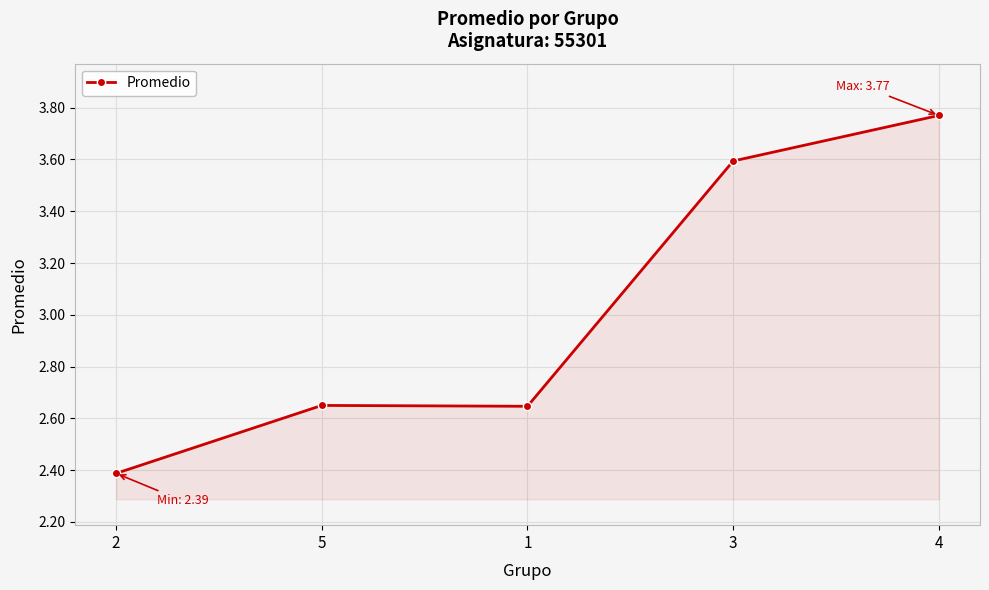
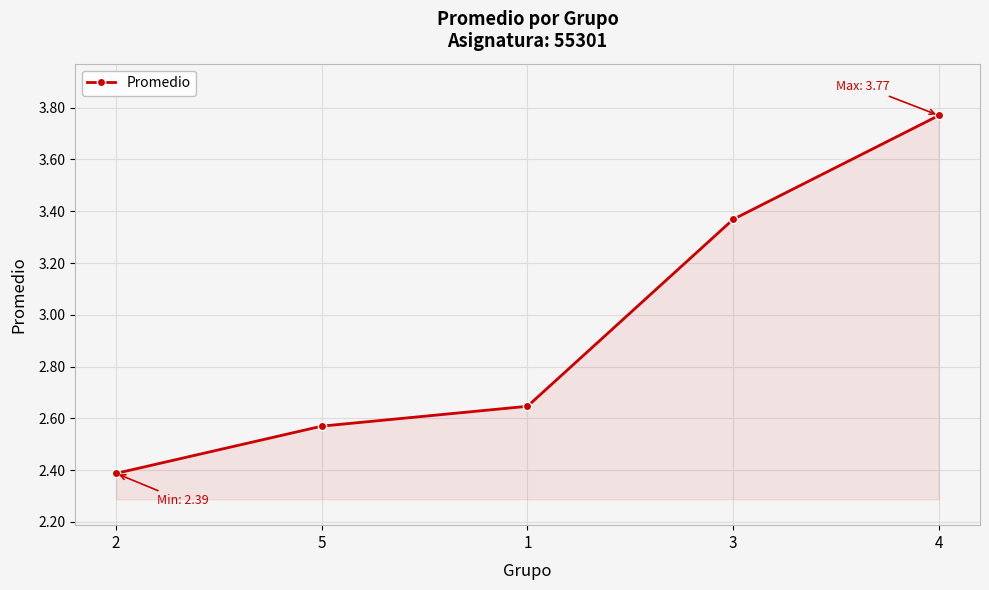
5: 2.65 -> 2.57
3: 3.59 -> 3.37
